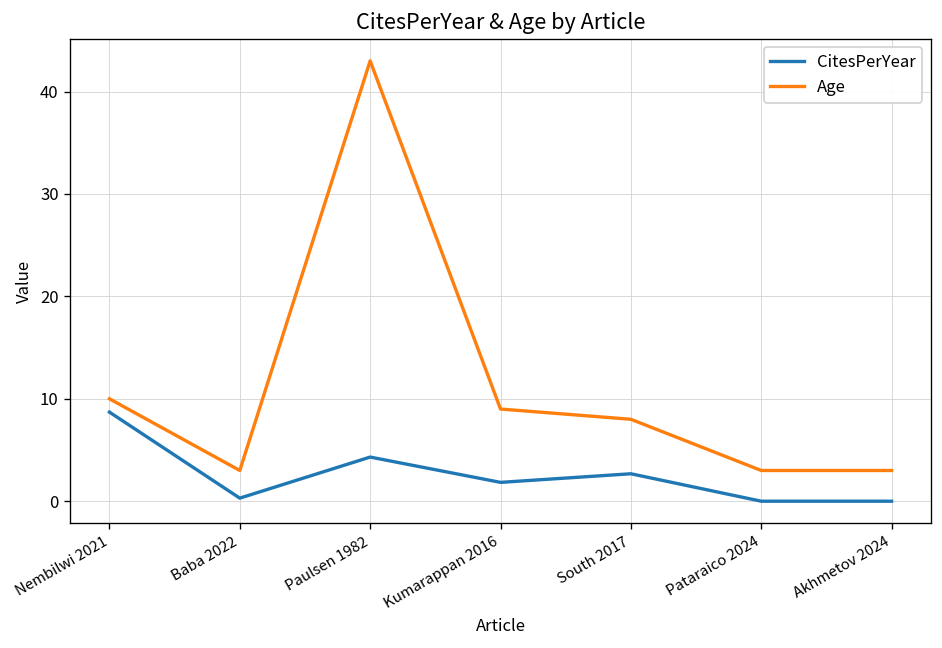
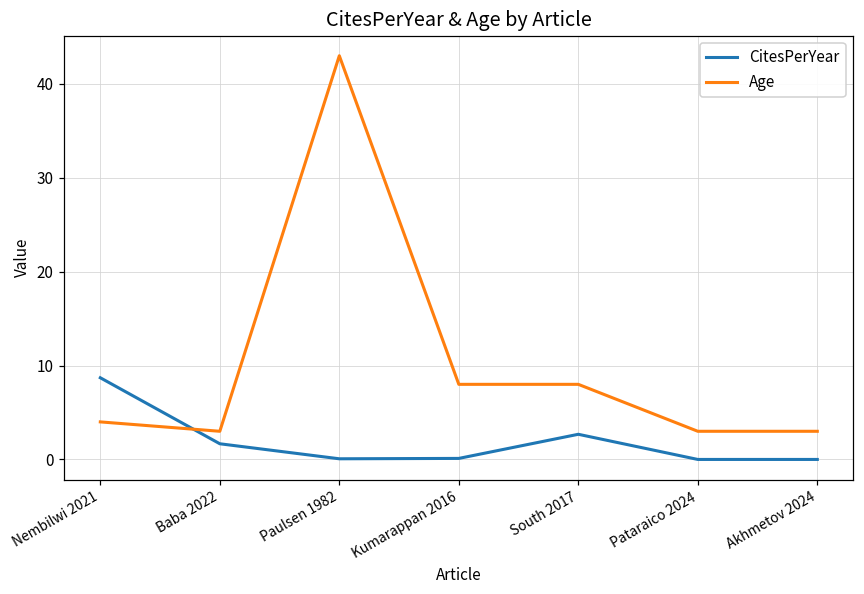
Age, Nembilwi 2021: 10 -> 4
CitesPerYear, Baba 2022: 0 -> 2
CitesPerYear, Paulsen 1982: 4 -> 0
CitesPerYear, Kumarappan 2016: 2 -> 0
Age, Kumarappan 2016: 9 -> 8
